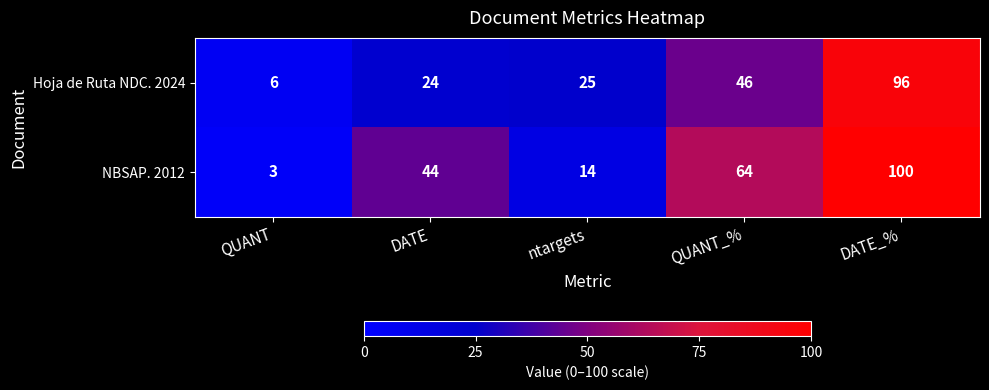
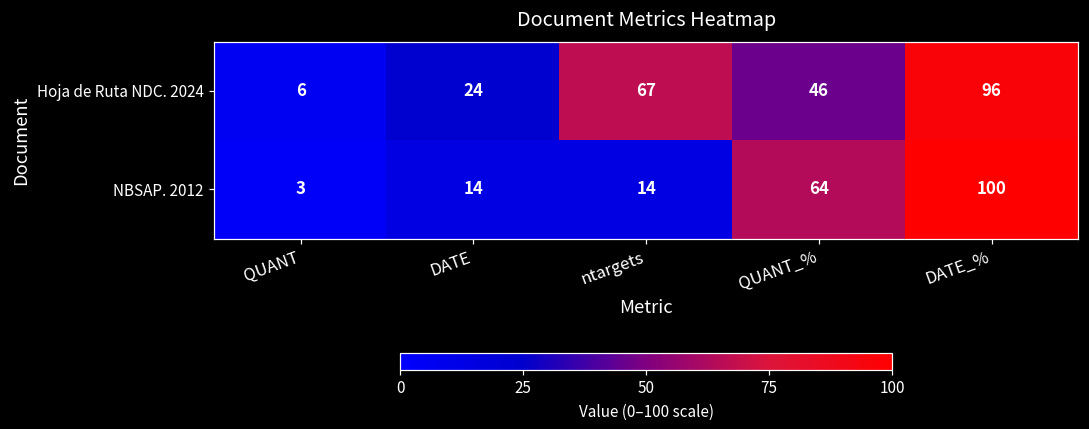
Hoja de Ruta NDC. 2024, ntargets: 25 -> 67
NBSAP. 2012, DATE: 44 -> 14
